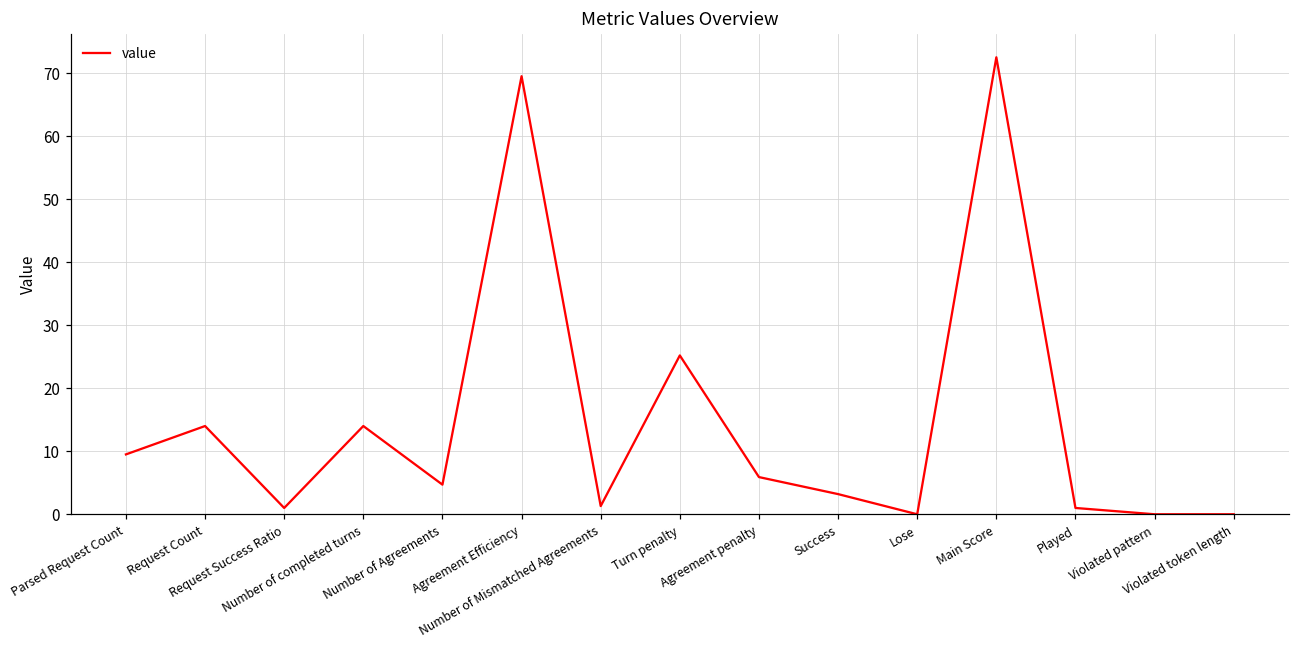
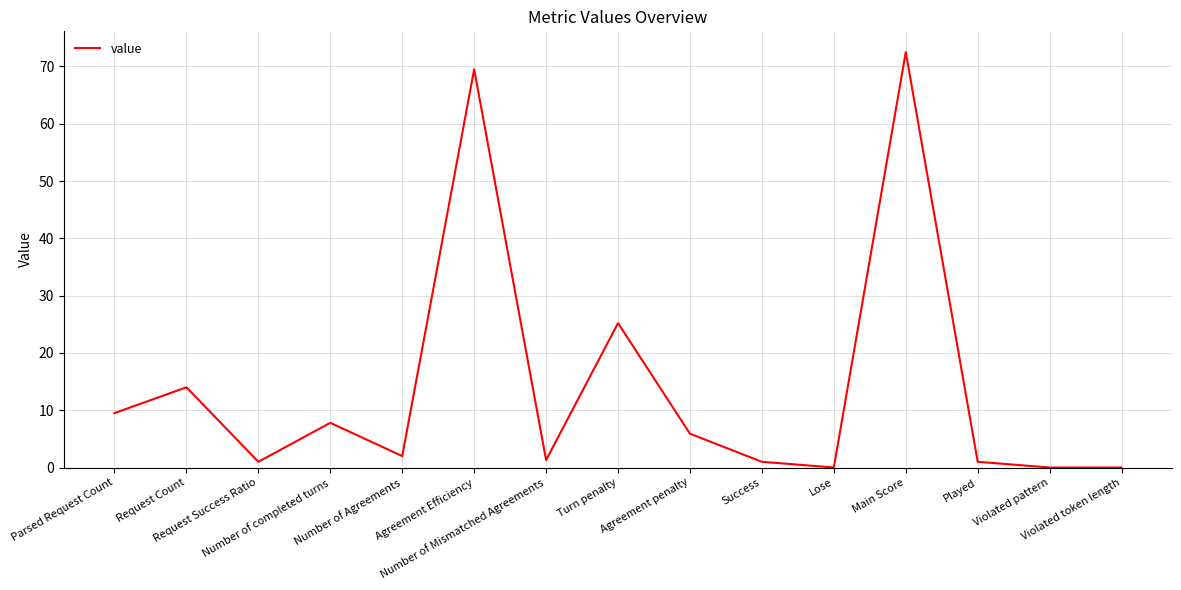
Number of completed turns: 14 -> 8
Number of Agreements: 5 -> 2
Success: 3 -> 1
